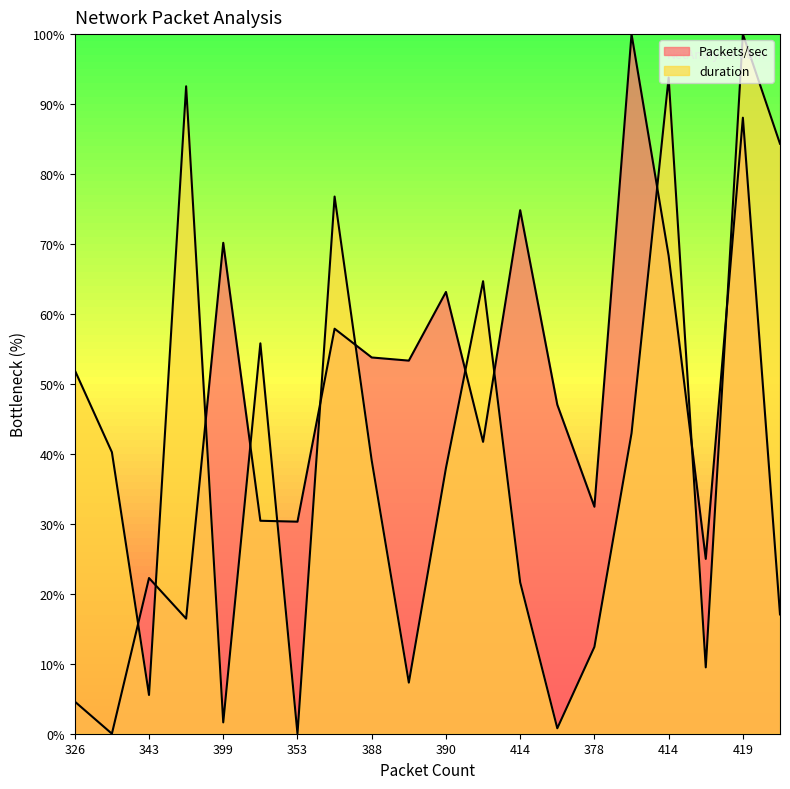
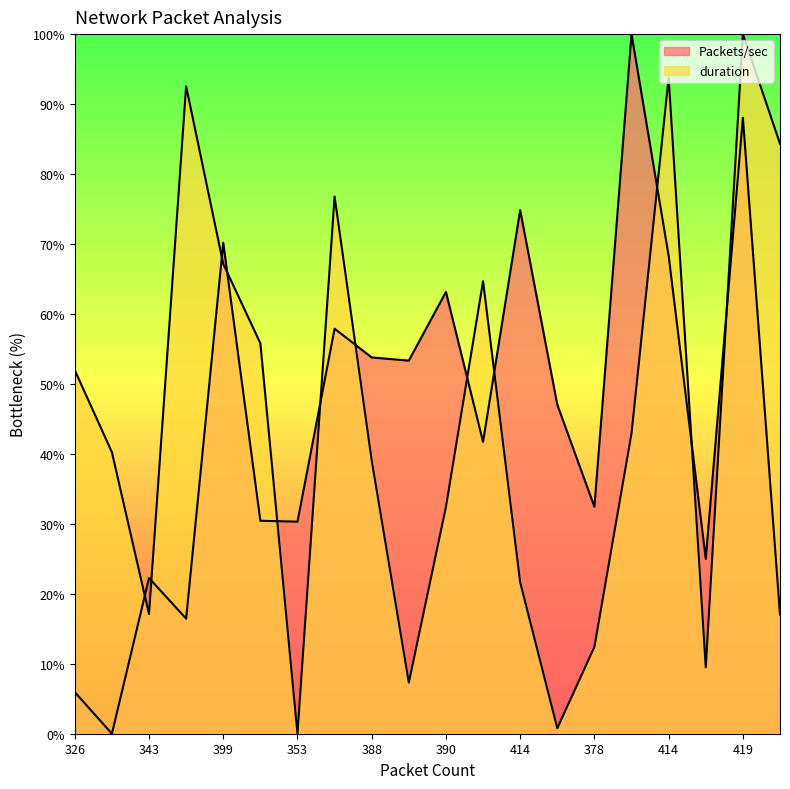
Packets/sec, 326: 5% -> 6%
duration, 343: 6% -> 17%
duration, 399: 2% -> 67%
duration, 390: 38% -> 32%
